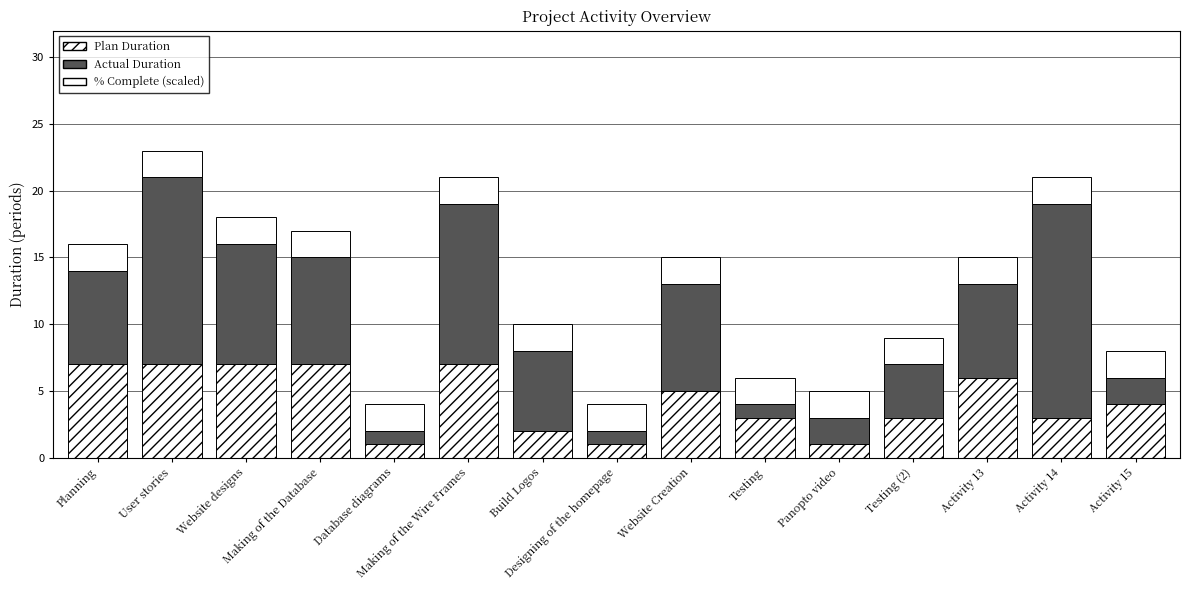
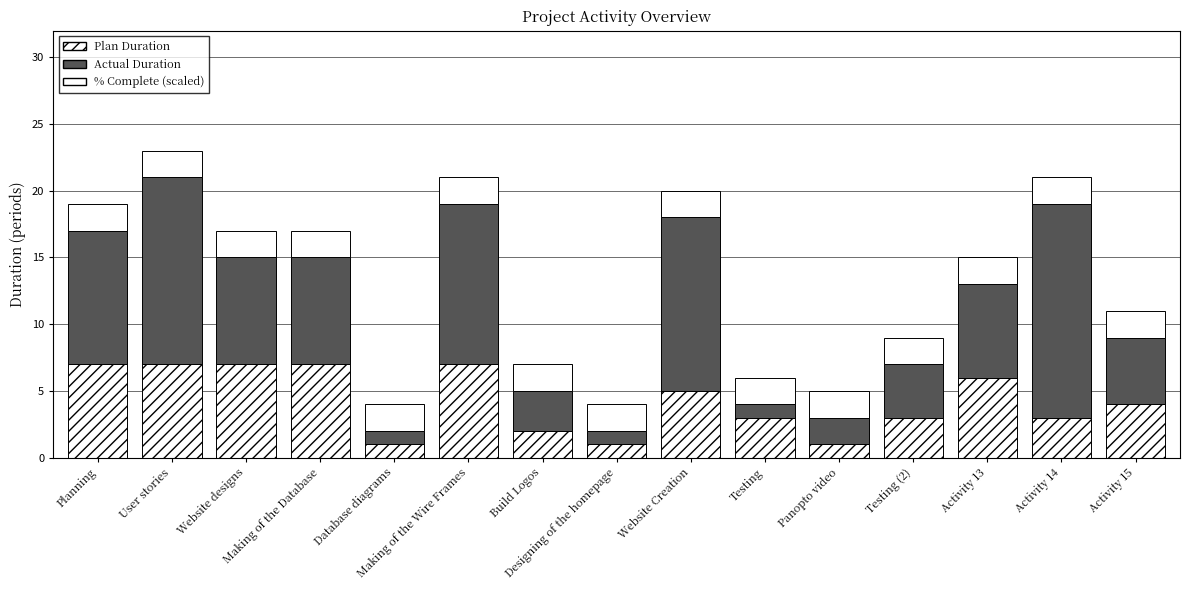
Actual Duration, Planning: 7 -> 10
Actual Duration, Website designs: 9 -> 8
Actual Duration, Build Logos: 6 -> 3
Actual Duration, Website Creation: 8 -> 13
Actual Duration, Activity 15: 2 -> 5
